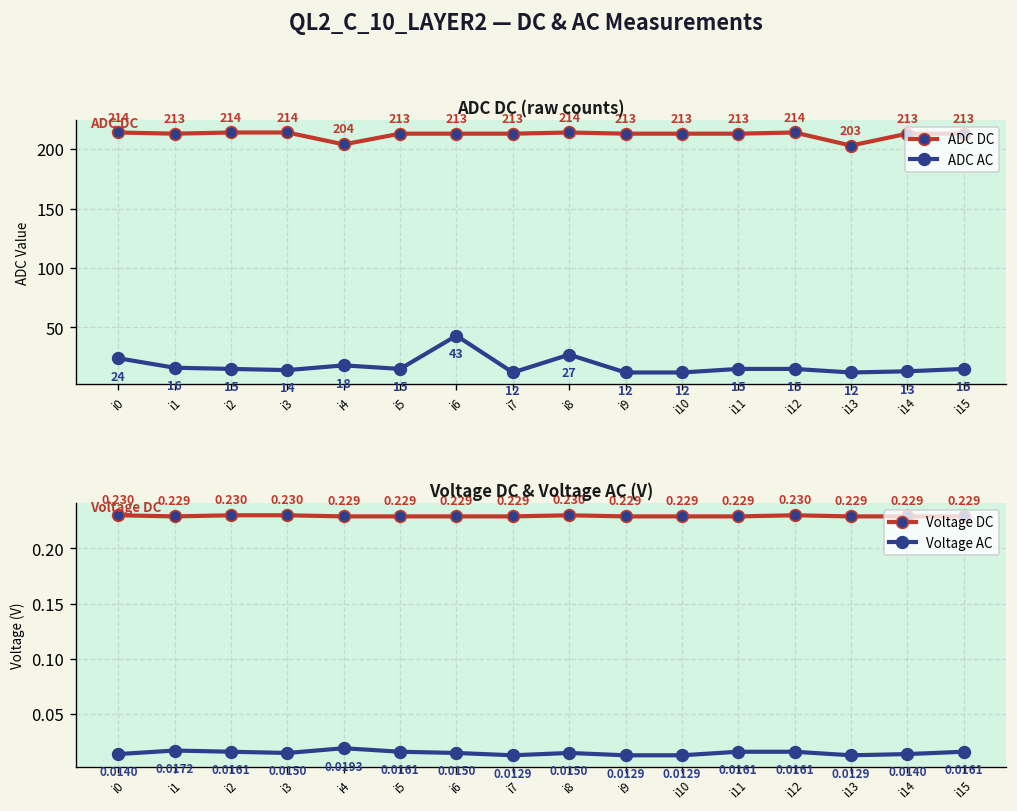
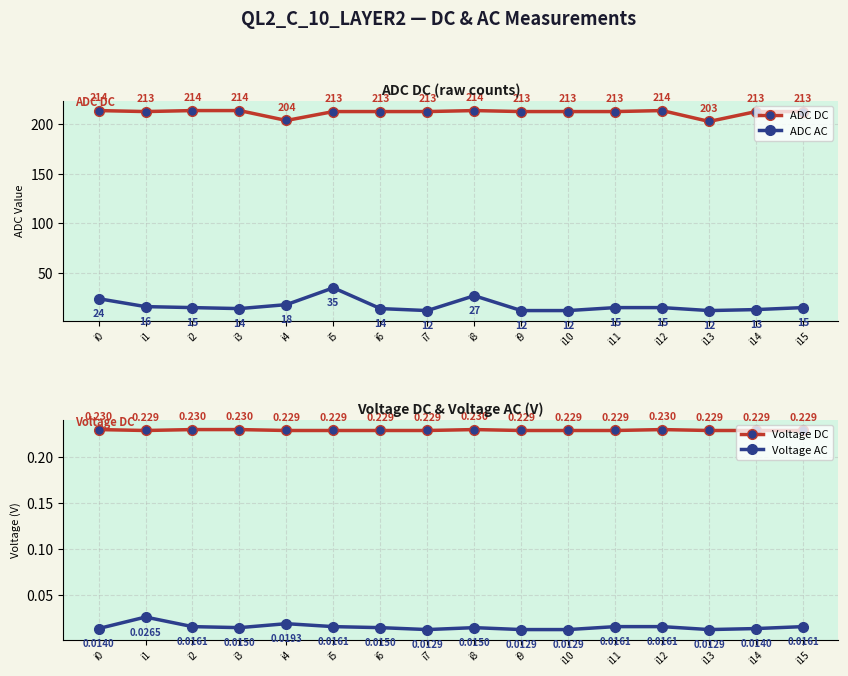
ADC DC (raw counts), ADC AC, i5: 15 -> 35
ADC DC (raw counts), ADC AC, i6: 43 -> 14
Voltage DC & Voltage AC (V), Voltage AC, i1: 0.0172 -> 0.0265
